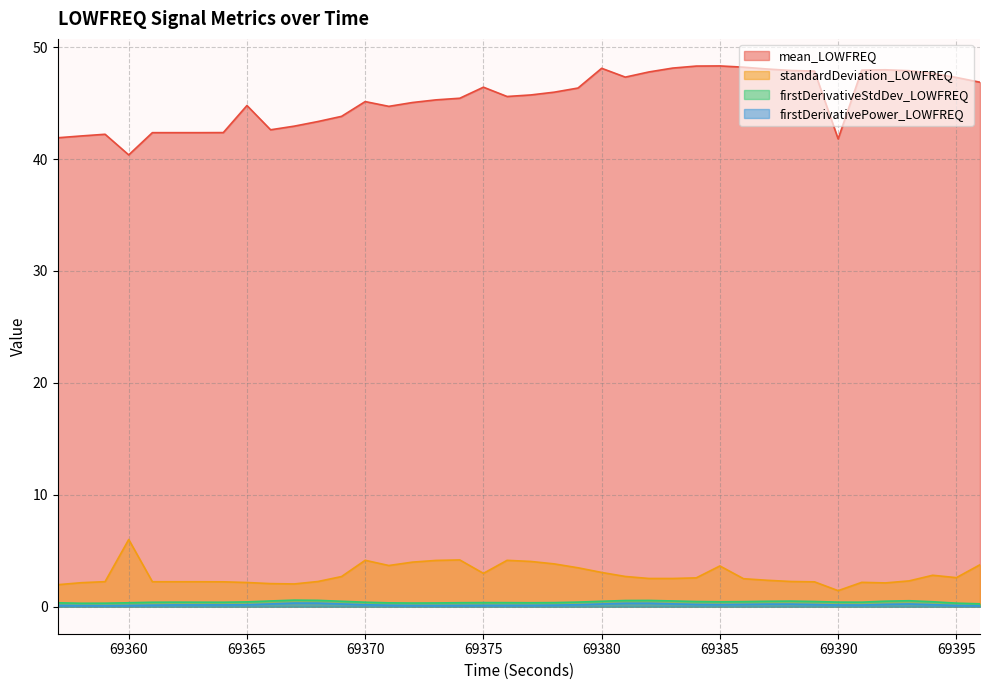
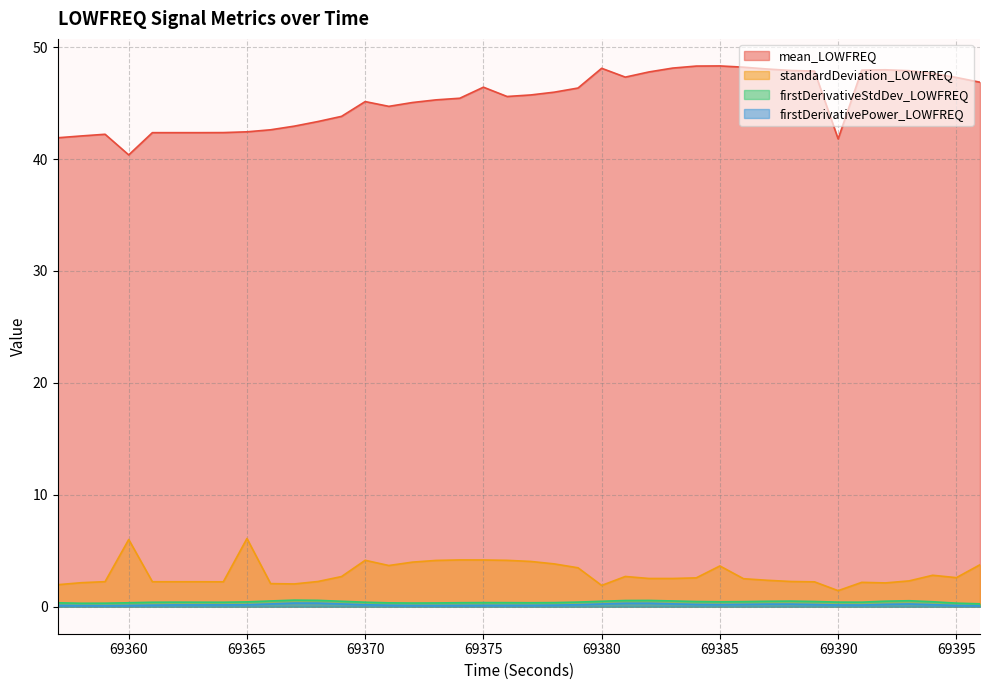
mean_LOWFREQ, 69365: 44.8 -> 42.4
standardDeviation_LOWFREQ, 69365: 2.2 -> 6.1
standardDeviation_LOWFREQ, 69375: 3.0 -> 4.2
standardDeviation_LOWFREQ, 69380: 3.1 -> 1.9
